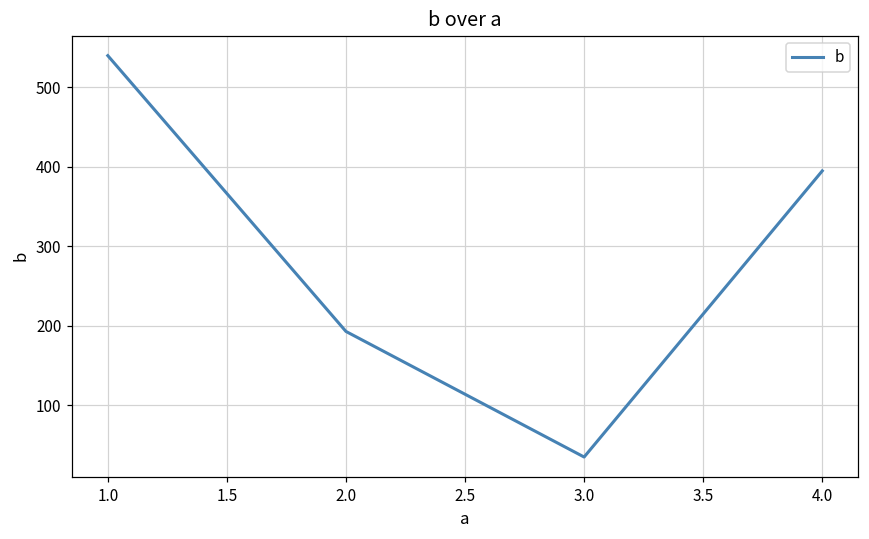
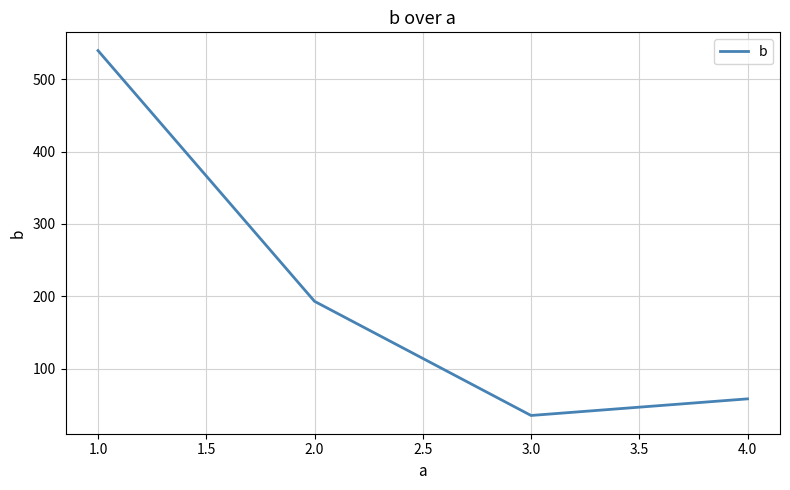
4.0: 400 -> 60
